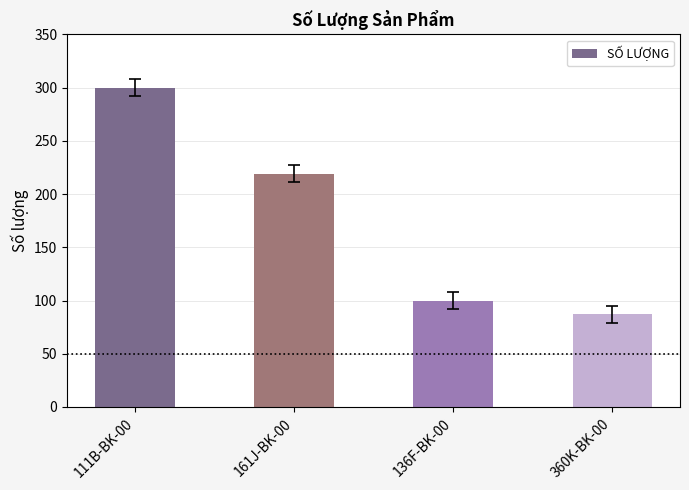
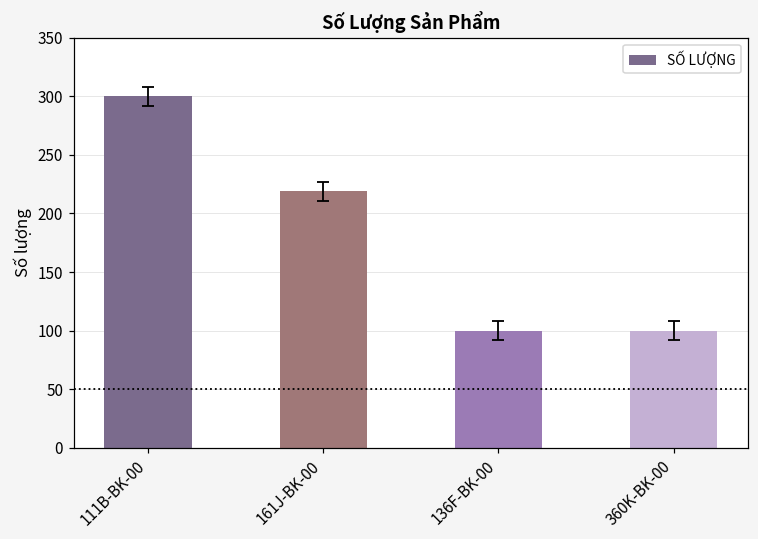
SỐ LƯỢNG, 360K-BK-00: 87 -> 100
